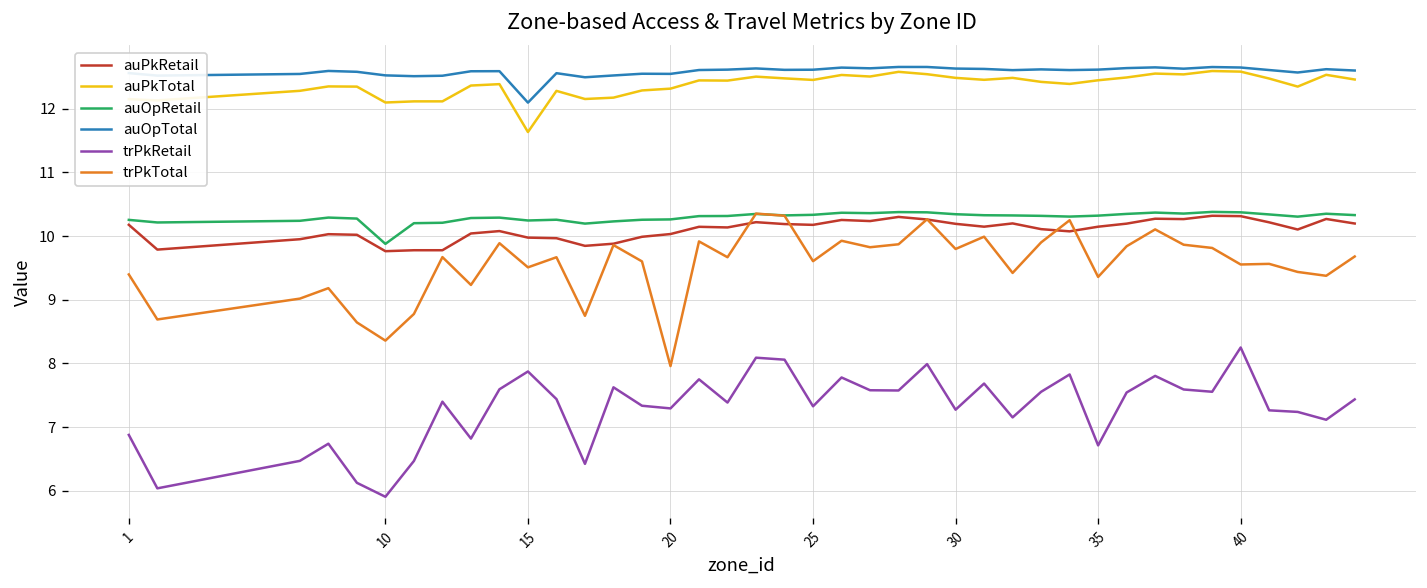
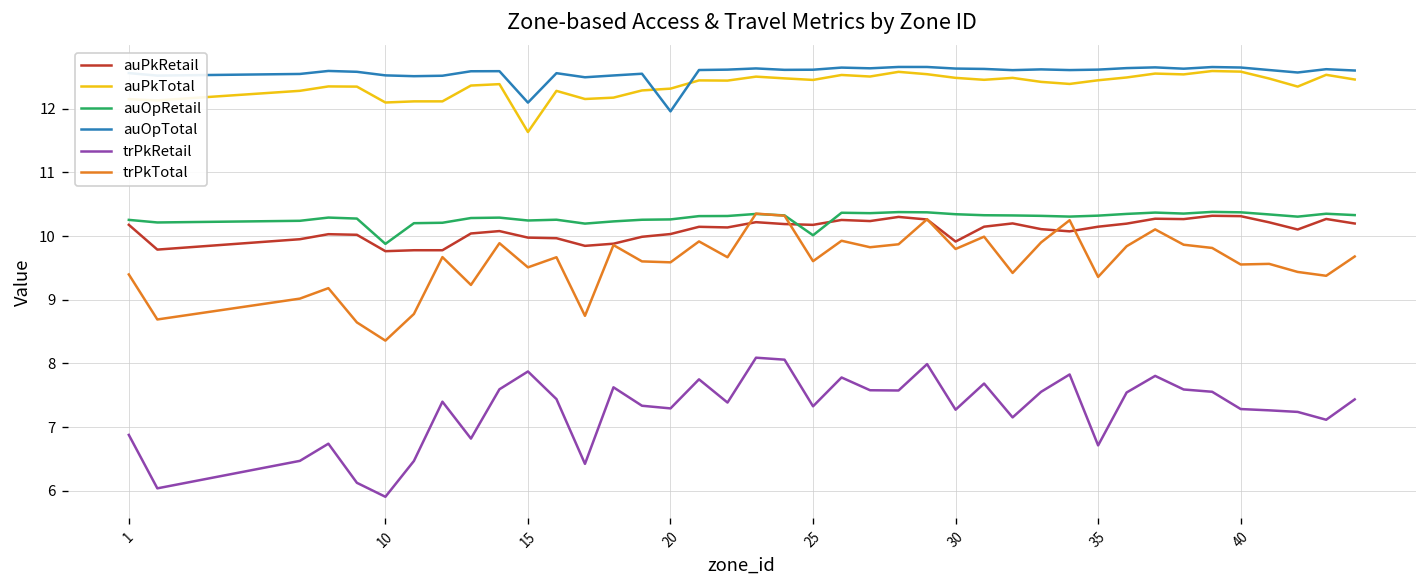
auOpTotal, 20: 12.5 -> 12.0
trPkTotal, 20: 8.0 -> 9.6
auOpRetail, 25: 10.3 -> 10.0
auPkRetail, 30: 10.2 -> 9.9
trPkRetail, 40: 8.3 -> 7.3
